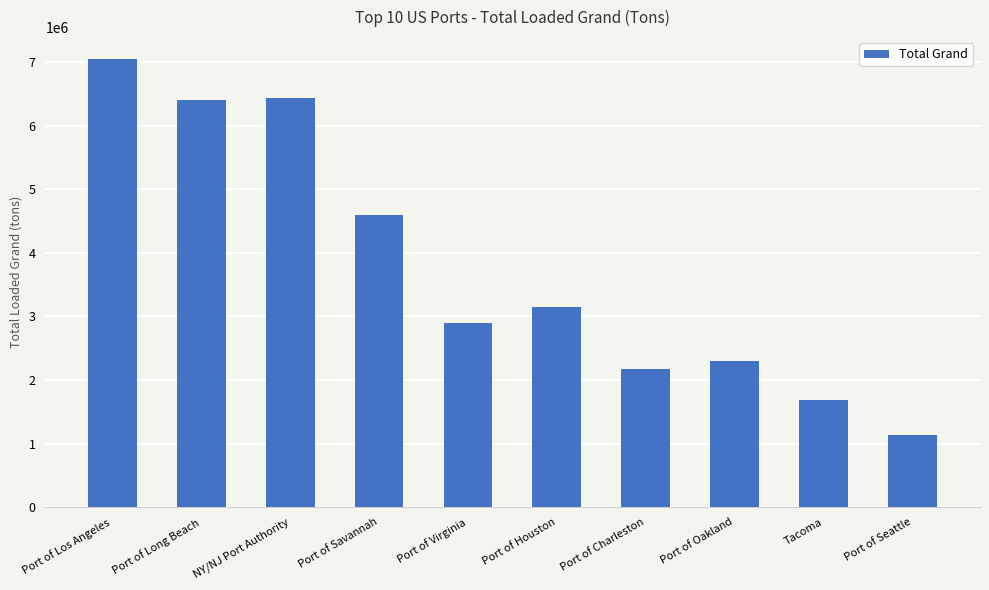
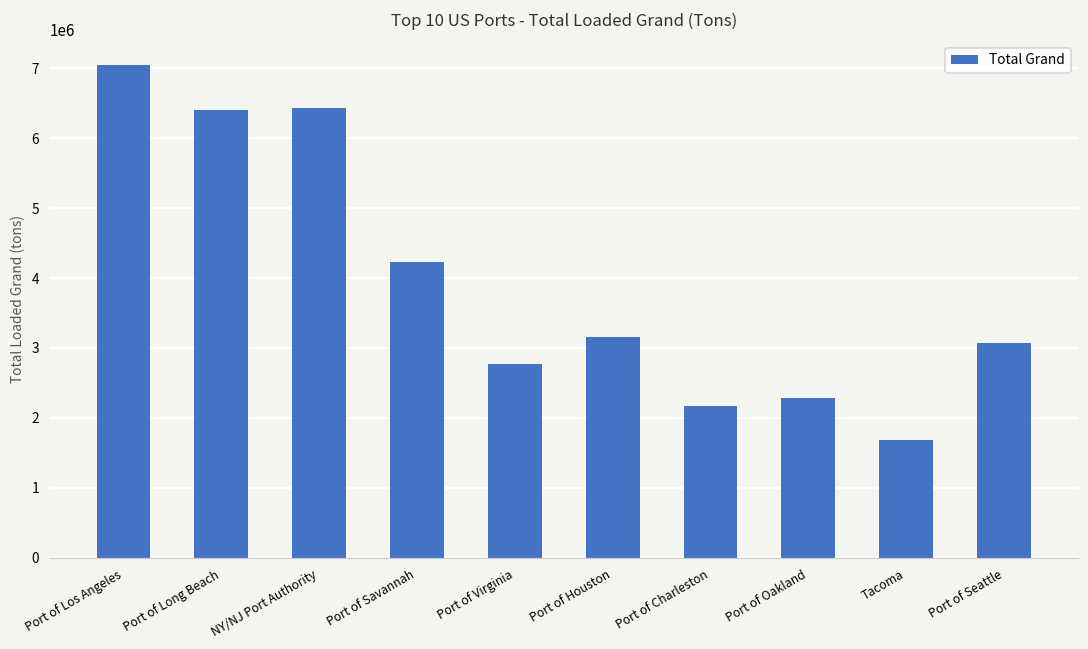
Port of Savannah: 4600000 -> 4200000
Port of Virginia: 2900000 -> 2800000
Port of Seattle: 1100000 -> 3100000
